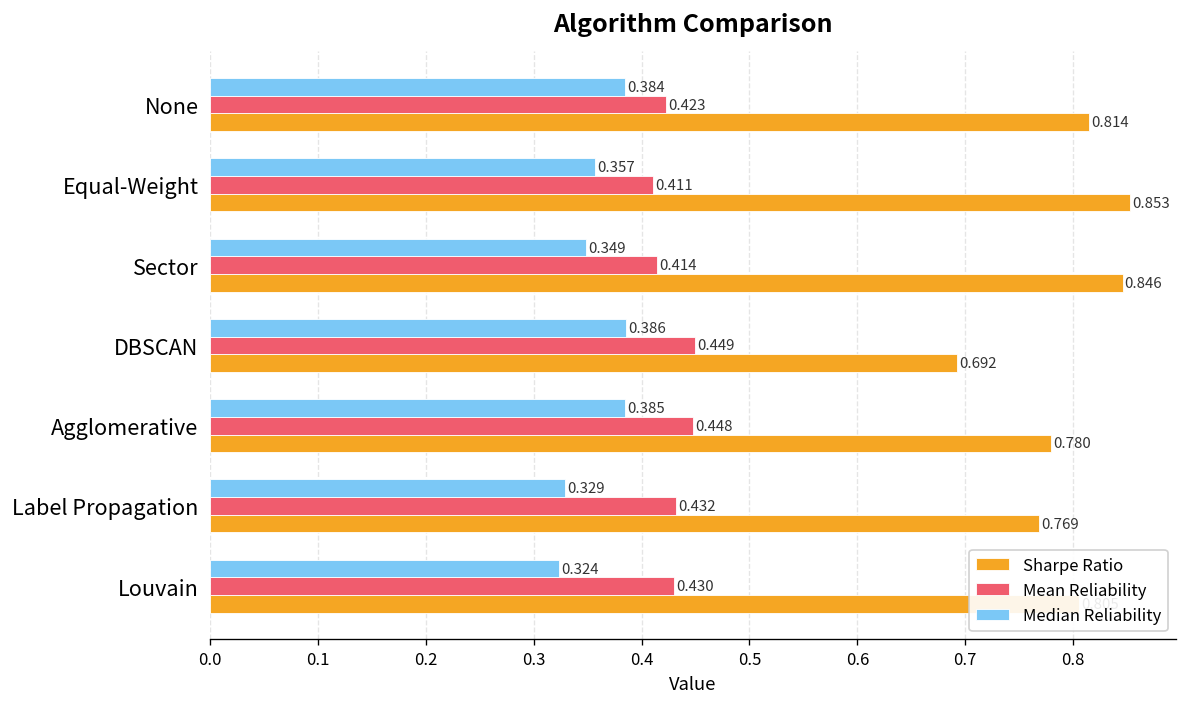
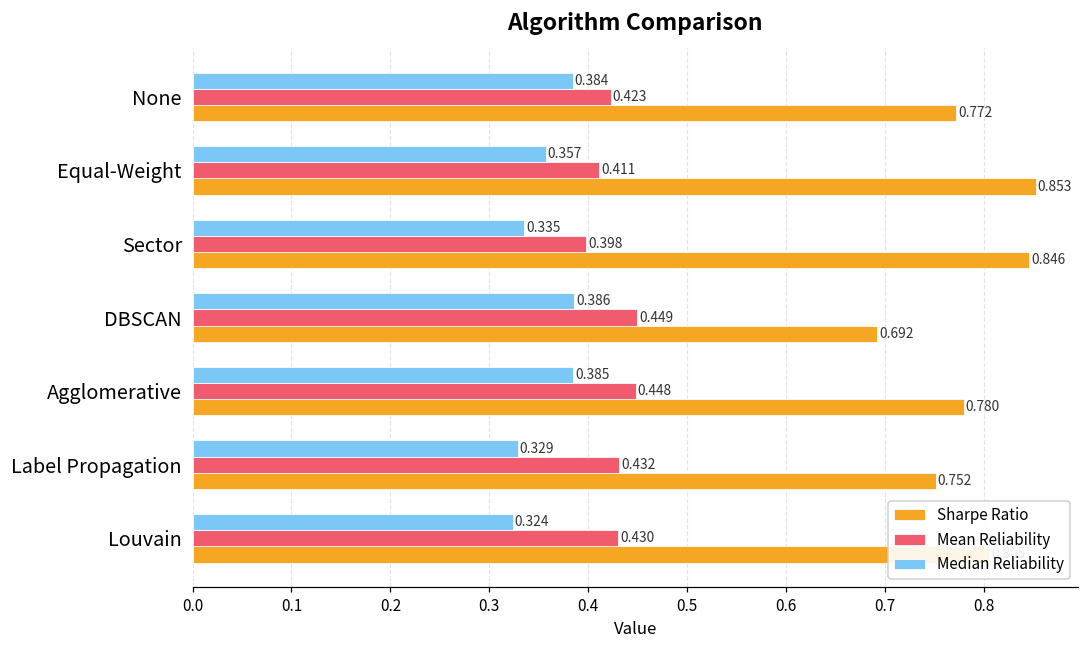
Sharpe Ratio, None: 0.814 -> 0.772
Median Reliability, Sector: 0.349 -> 0.335
Mean Reliability, Sector: 0.414 -> 0.398
Sharpe Ratio, Label Propagation: 0.769 -> 0.752
